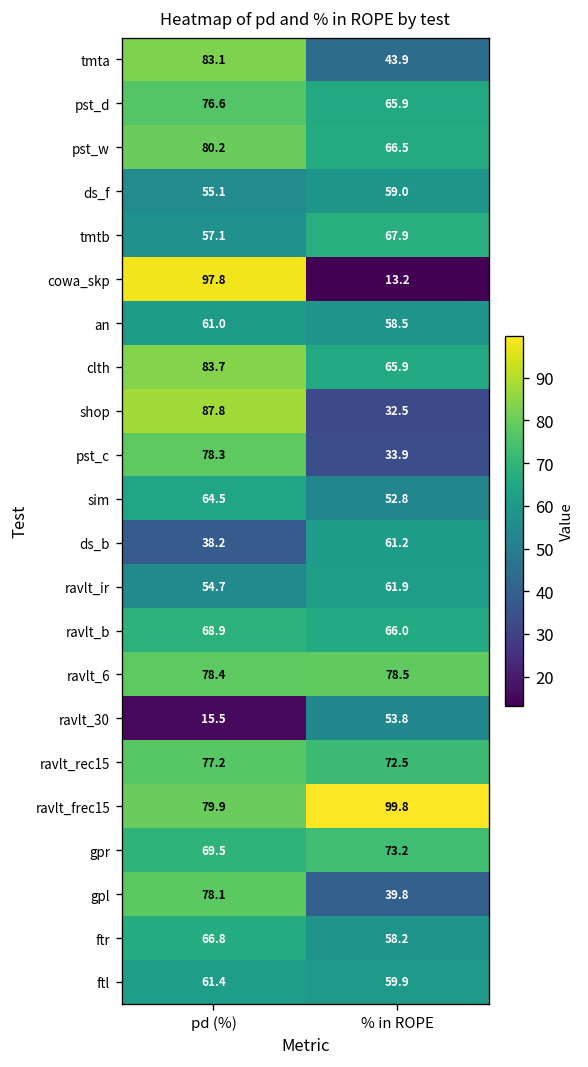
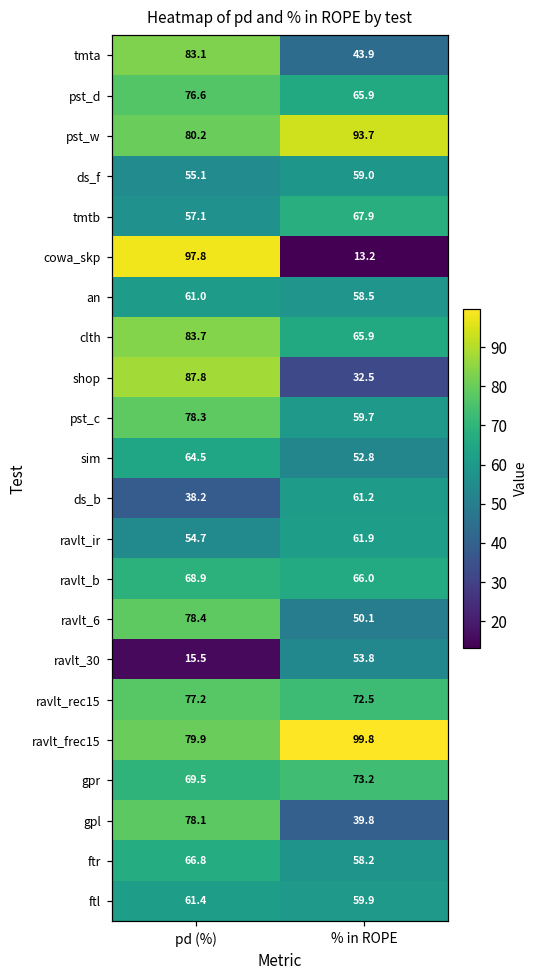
pst_w, % in ROPE: 66.5 -> 93.7
pst_c, % in ROPE: 33.9 -> 59.7
ravlt_6, % in ROPE: 78.5 -> 50.1
